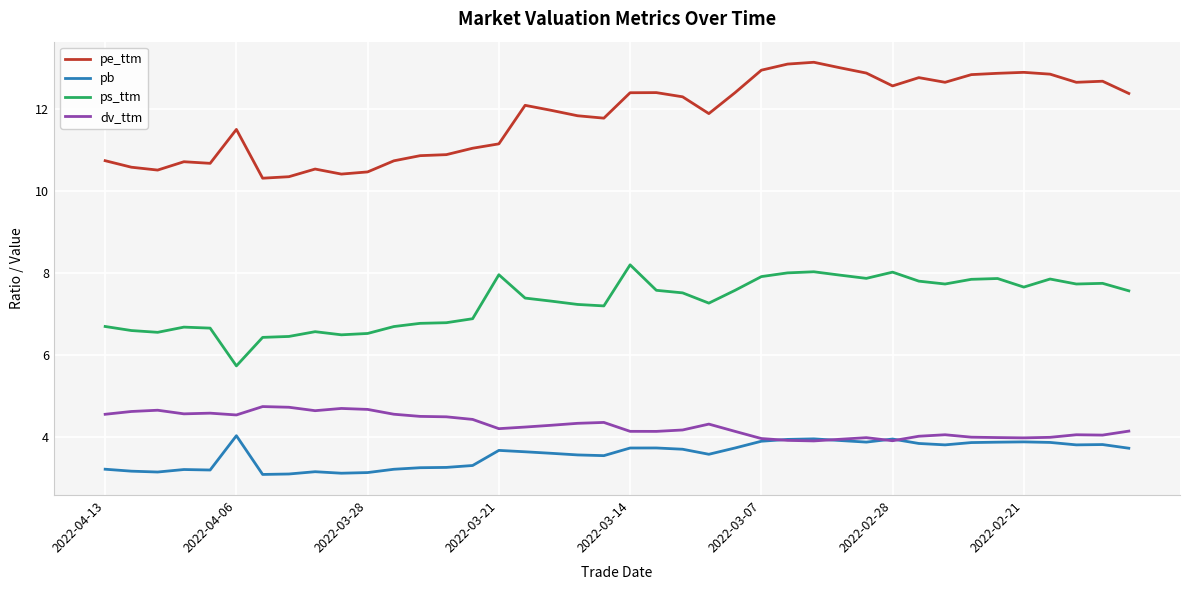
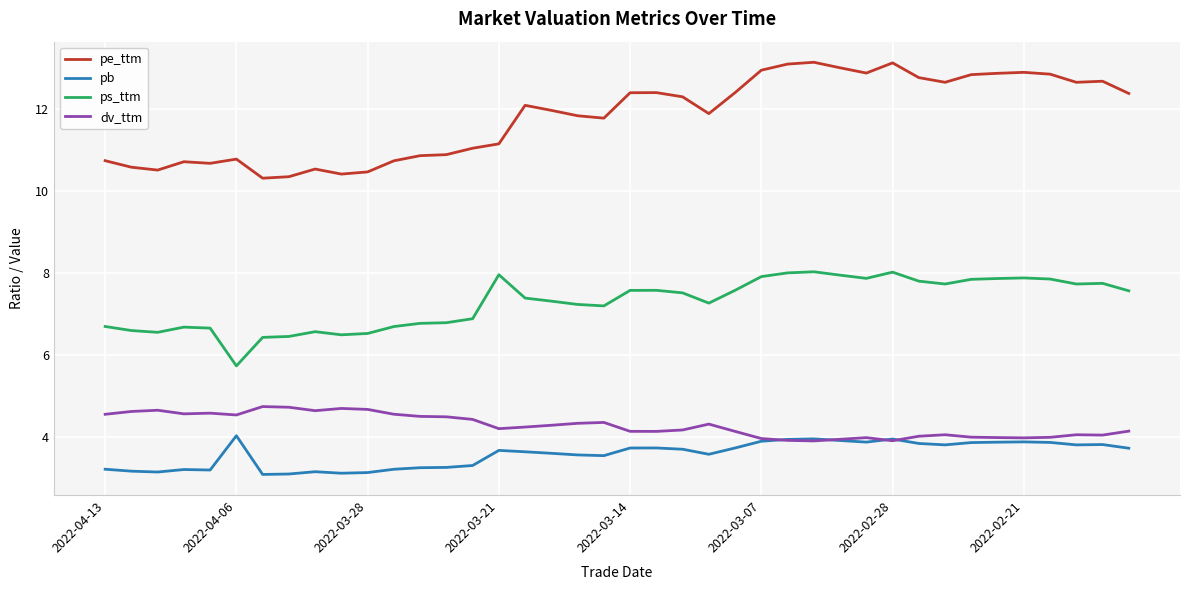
pe_ttm, 2022-04-06: 11.5 -> 10.8
ps_ttm, 2022-03-14: 8.2 -> 7.6
pe_ttm, 2022-02-28: 12.6 -> 13.1
ps_ttm, 2022-02-21: 7.7 -> 7.9
